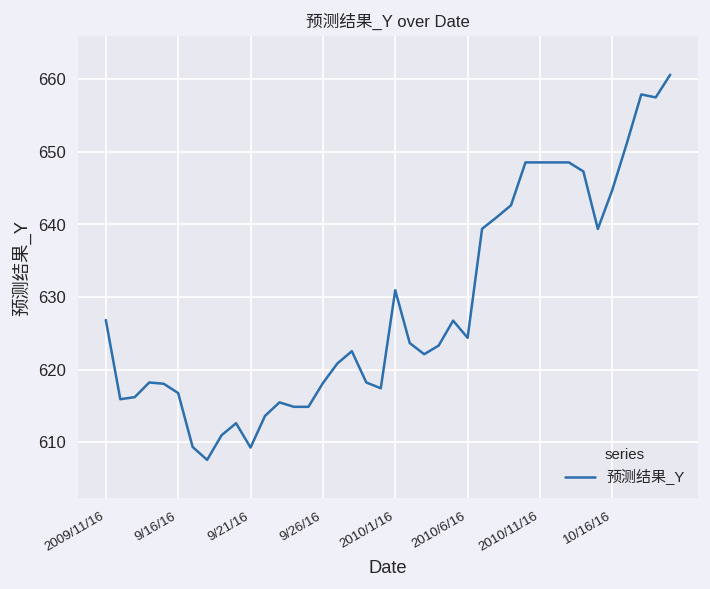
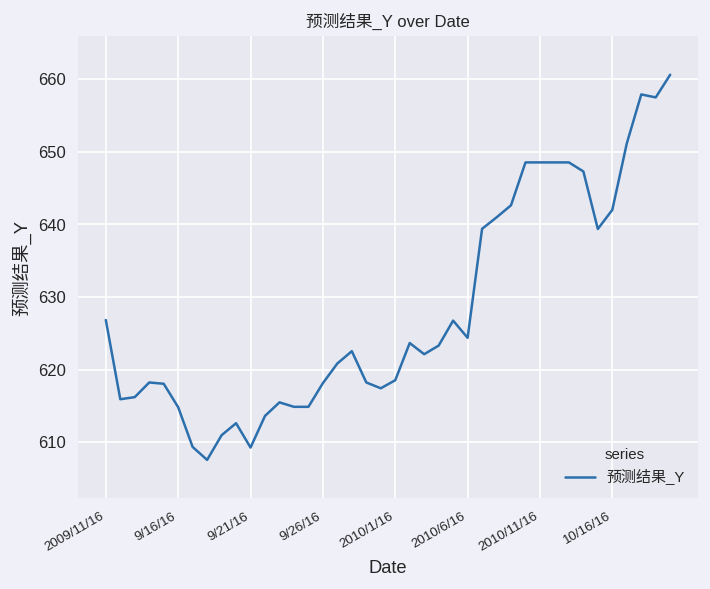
9/16/16: 617 -> 615
2010/1/16: 631 -> 619
10/16/16: 645 -> 642
